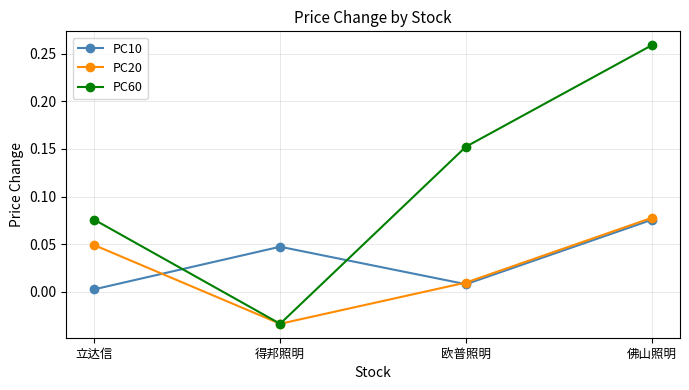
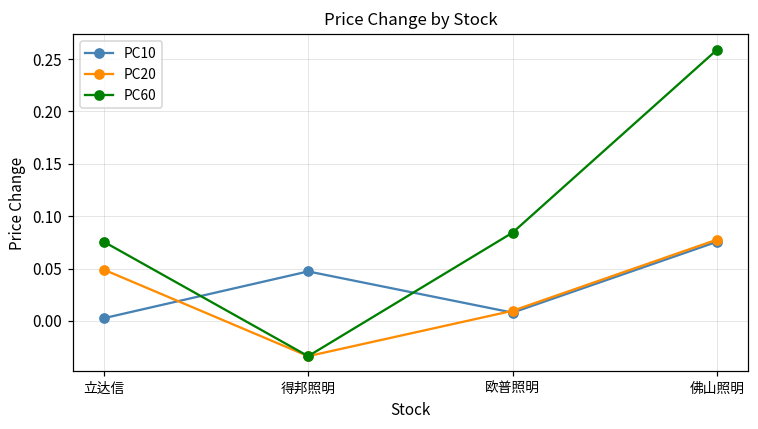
PC60, 欧普照明: 0.15 -> 0.08
